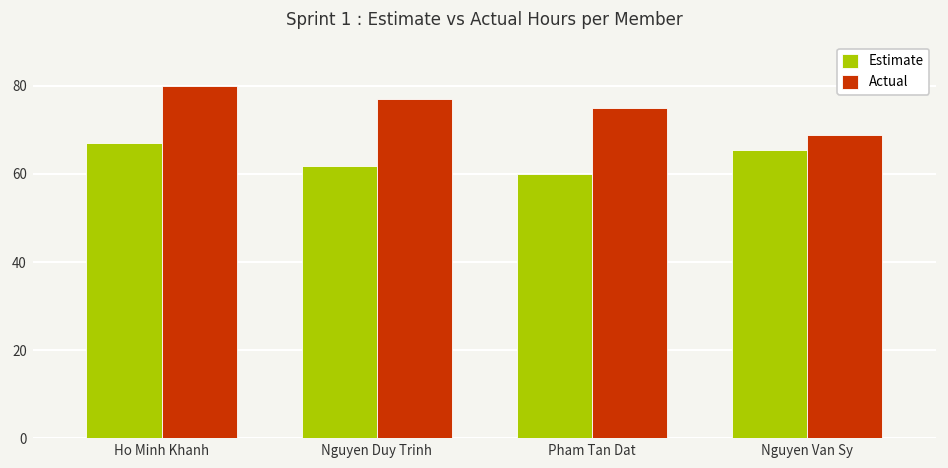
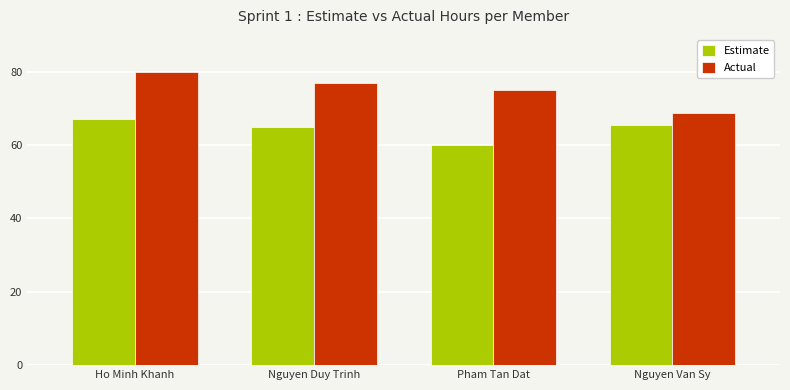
Estimate, Nguyen Duy Trinh: 62 -> 65
